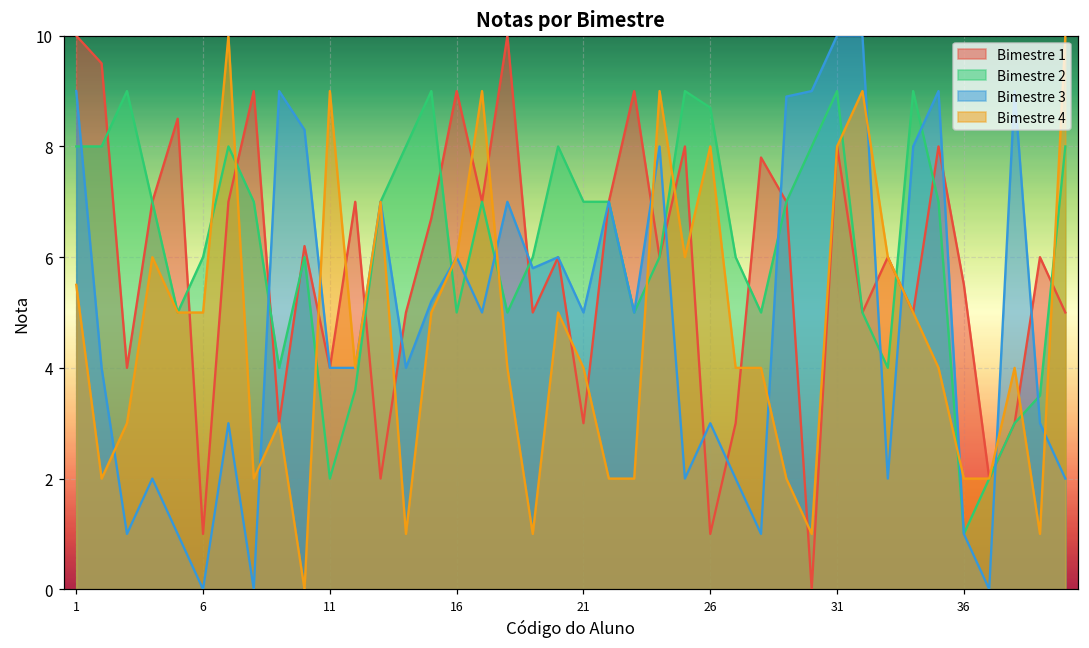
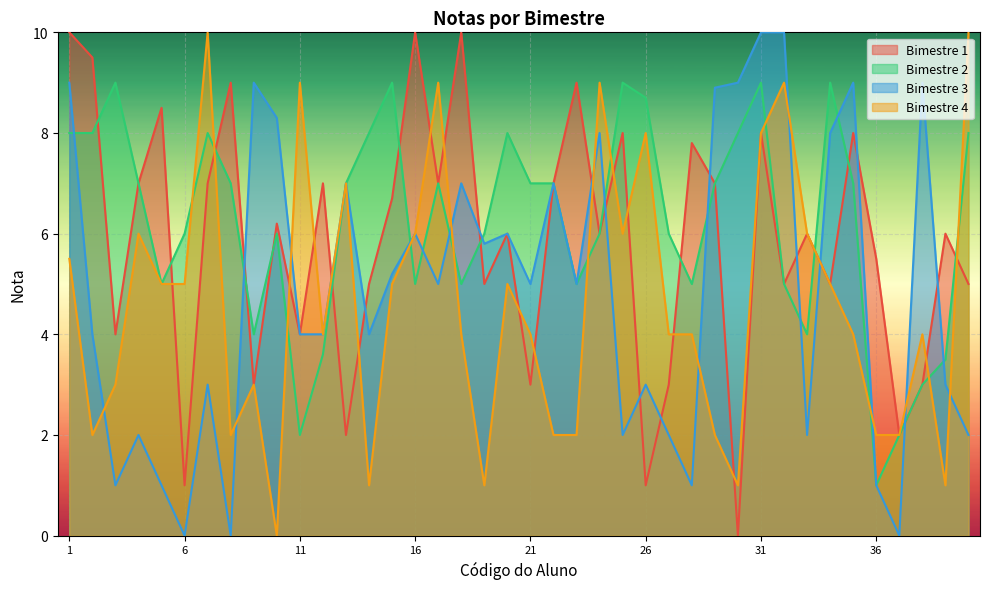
Bimestre 1, 16: 9 -> 10
